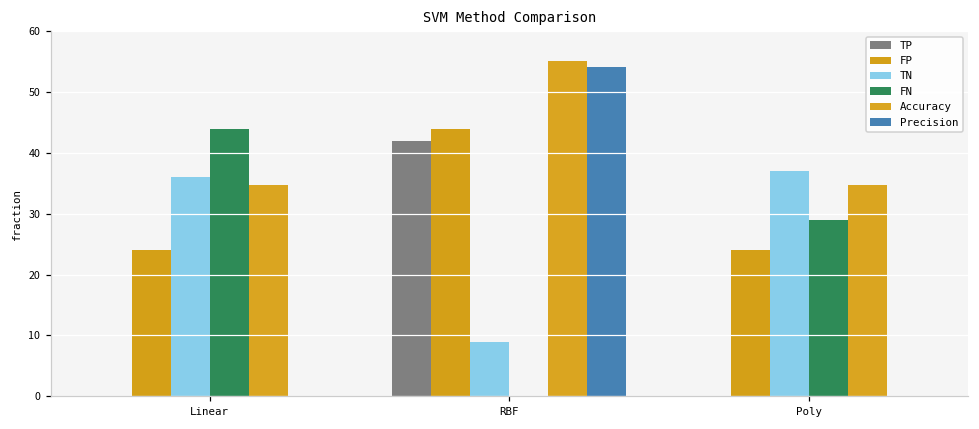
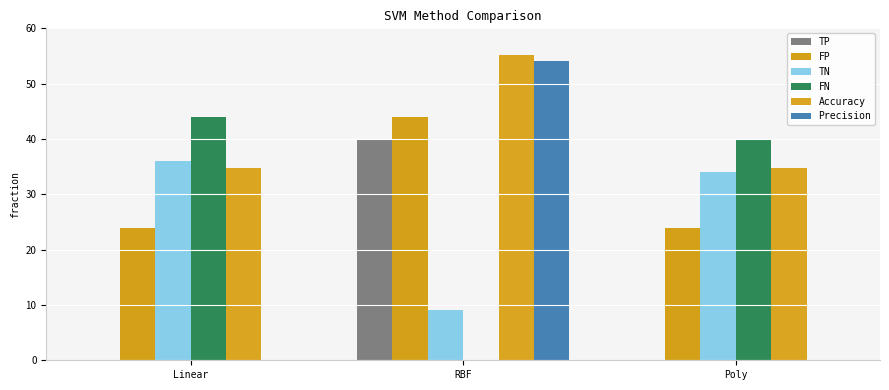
TP, RBF: 42 -> 40
TN, Poly: 37 -> 34
FN, Poly: 29 -> 40
